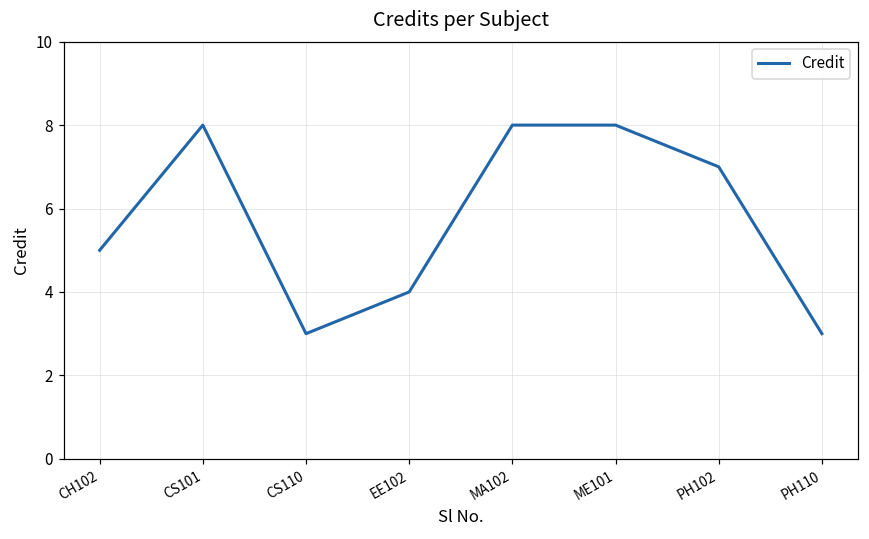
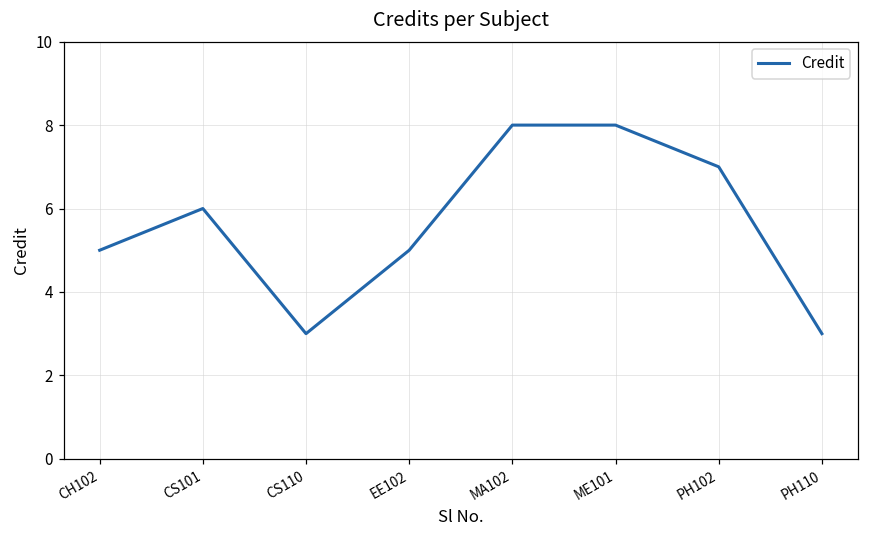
CS101: 8 -> 6
EE102: 4 -> 5
